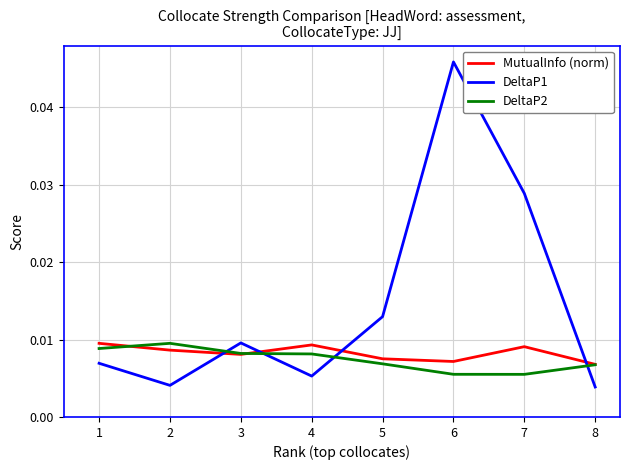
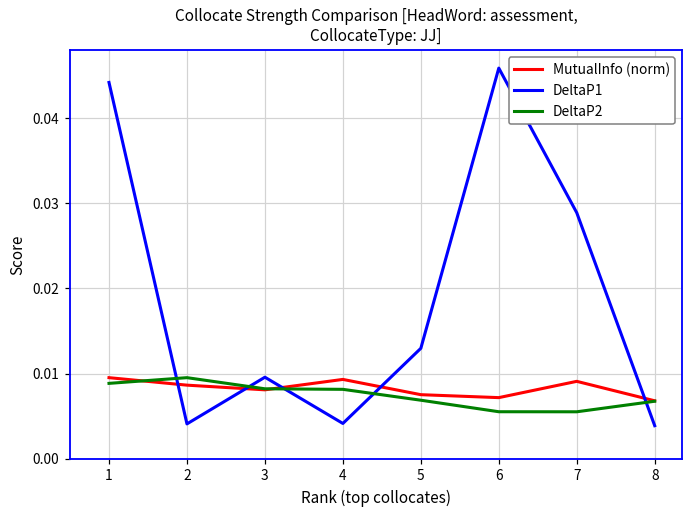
DeltaP1, 1: 0.007 -> 0.044
DeltaP1, 4: 0.005 -> 0.004
